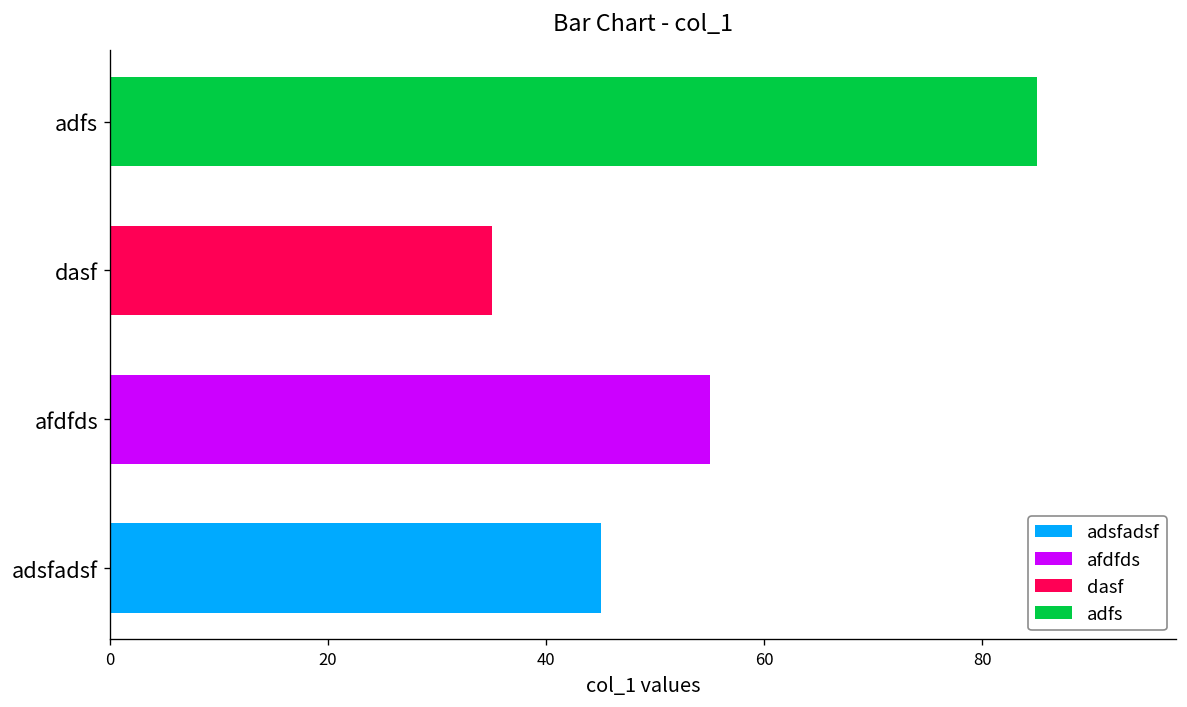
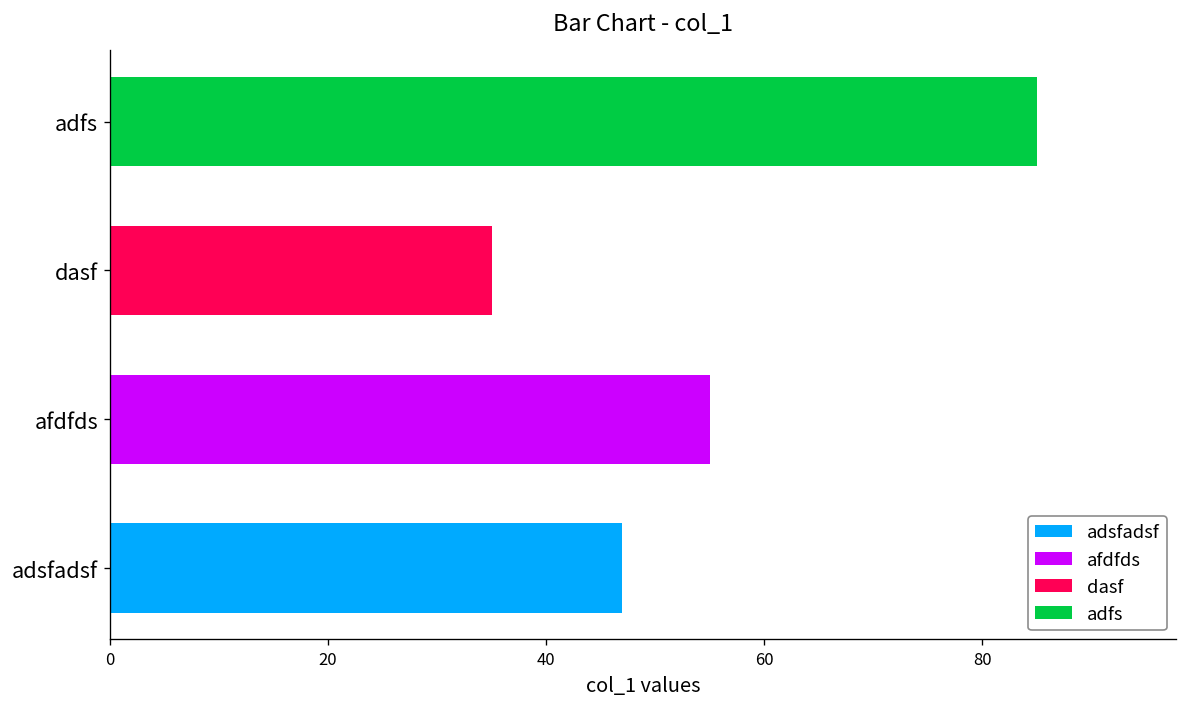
adsfadsf: 45 -> 47
